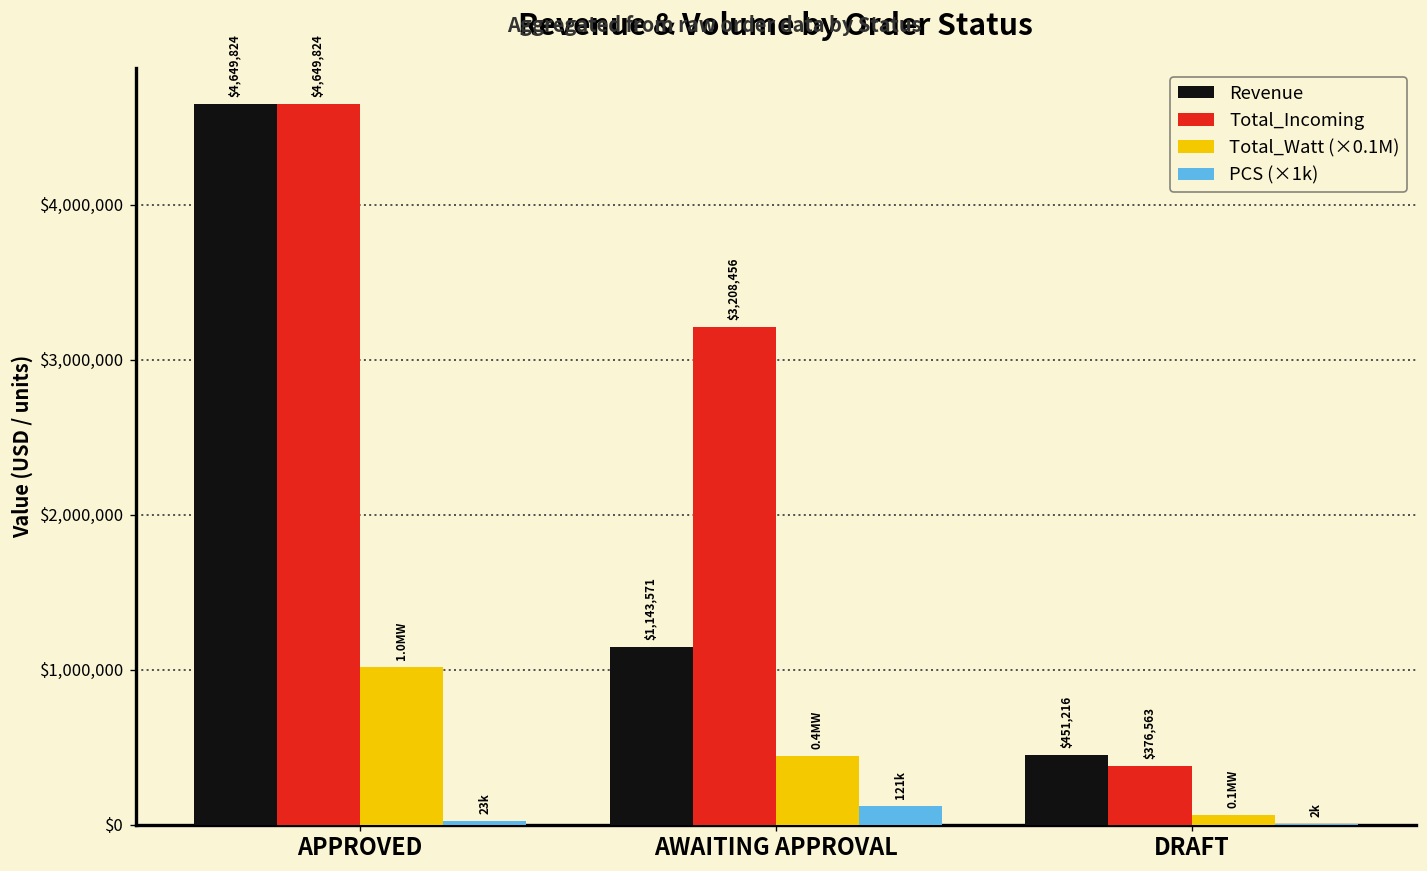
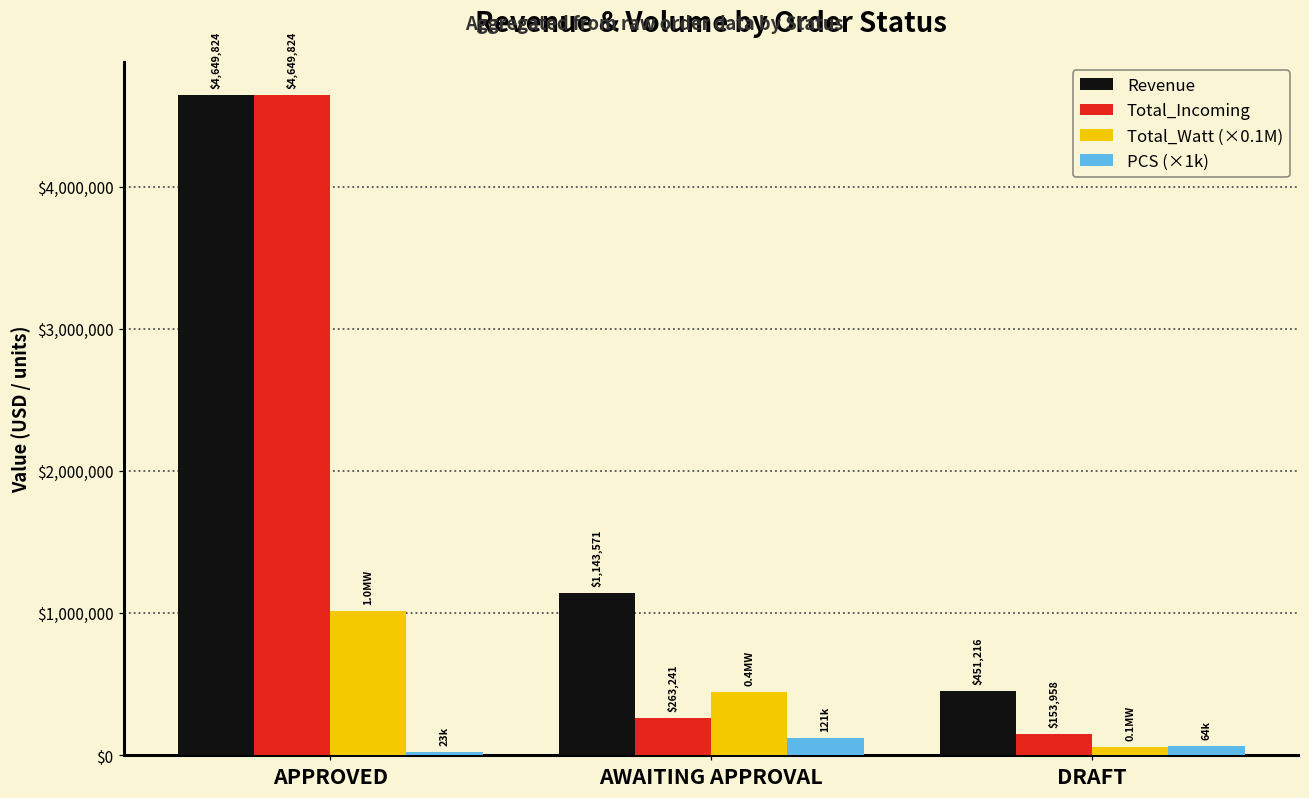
Total_Incoming, AWAITING APPROVAL: $3,208,456 -> $263,241
Total_Incoming, DRAFT: $376,563 -> $153,958
PCS (×1k), DRAFT: 2k -> 64k
